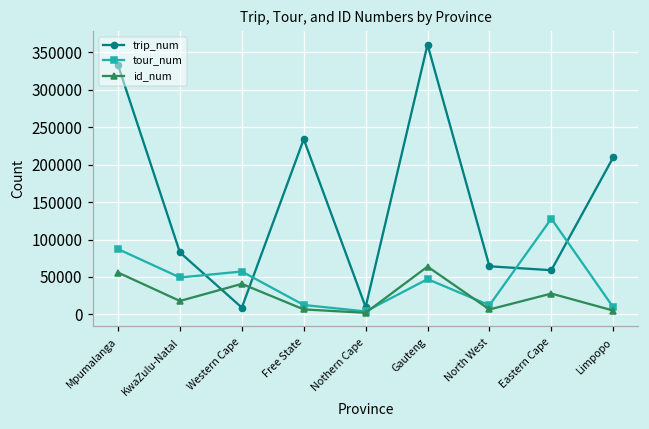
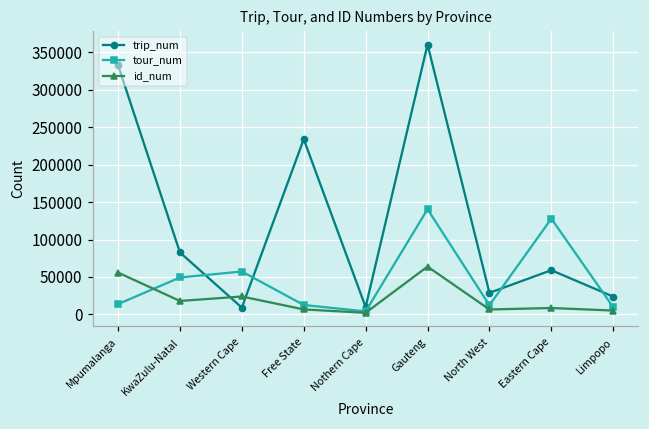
tour_num, Mpumalanga: 90000 -> 10000
id_num, Western Cape: 40000 -> 20000
tour_num, Gauteng: 50000 -> 140000
trip_num, North West: 60000 -> 30000
id_num, Eastern Cape: 30000 -> 10000
trip_num, Limpopo: 210000 -> 20000
